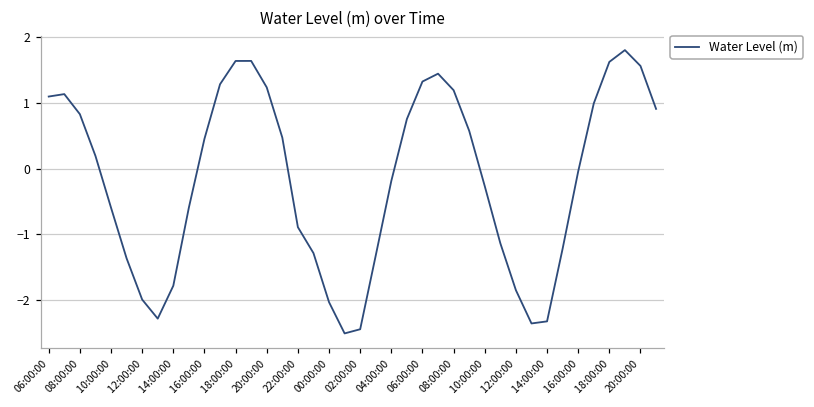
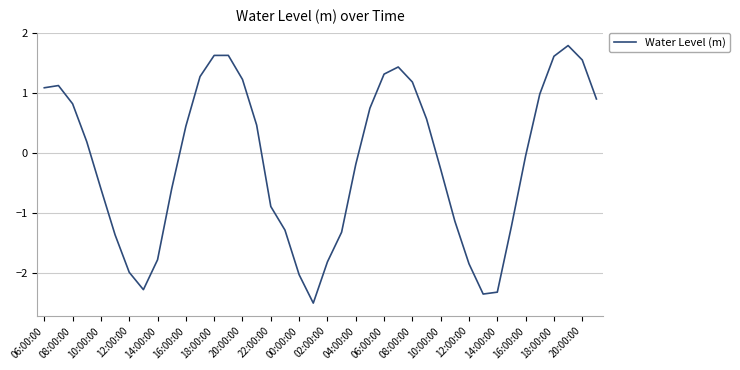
02:00:00: -2.4 -> -1.8
